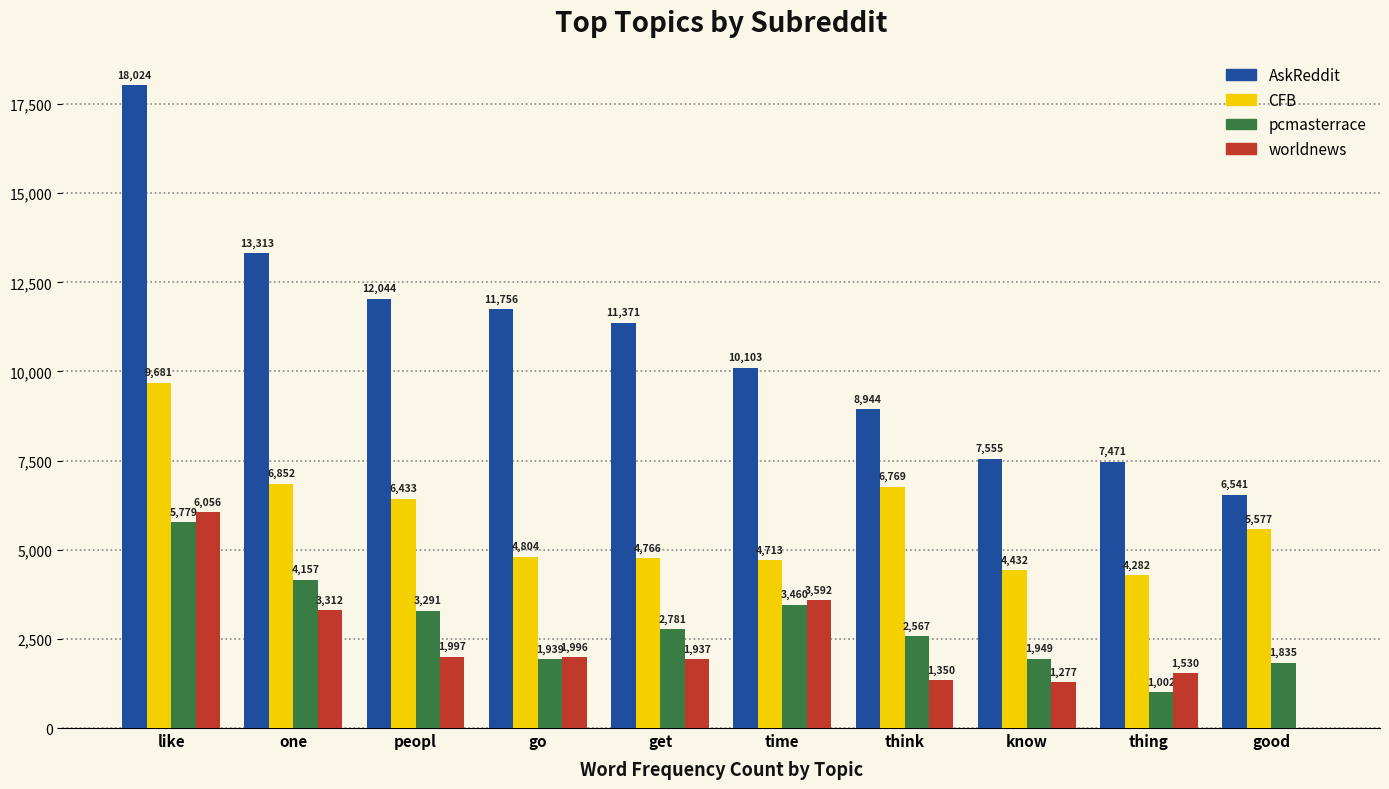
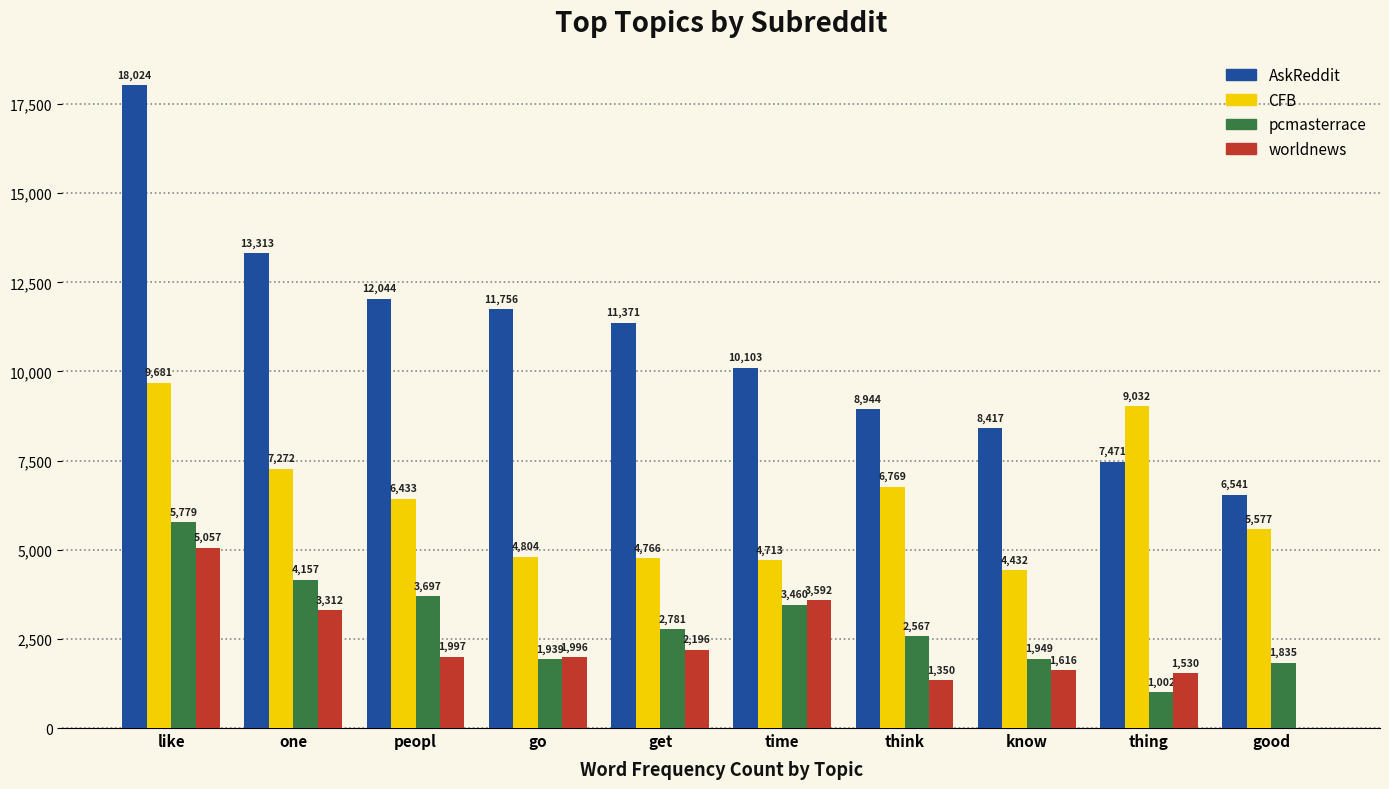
worldnews, like: 6,056 -> 5,057
CFB, one: 6,852 -> 7,272
pcmasterrace, peopl: 3,291 -> 3,697
worldnews, get: 1,937 -> 2,196
AskReddit, know: 7,555 -> 8,417
worldnews, know: 1,277 -> 1,616
CFB, thing: 4,282 -> 9,032
